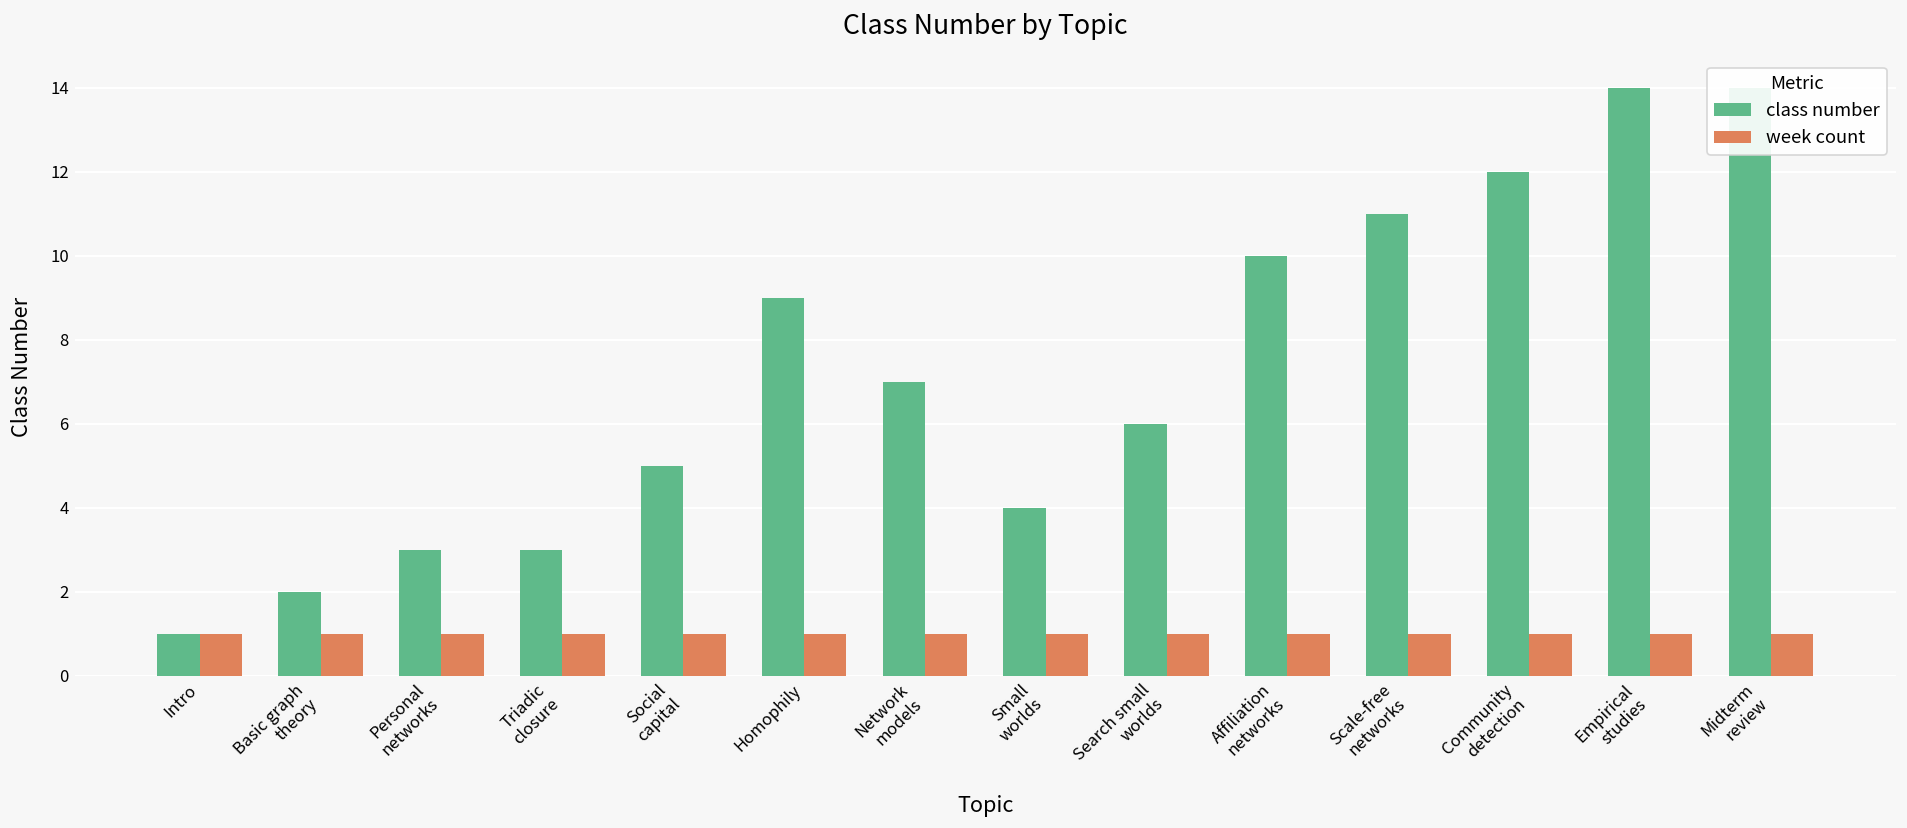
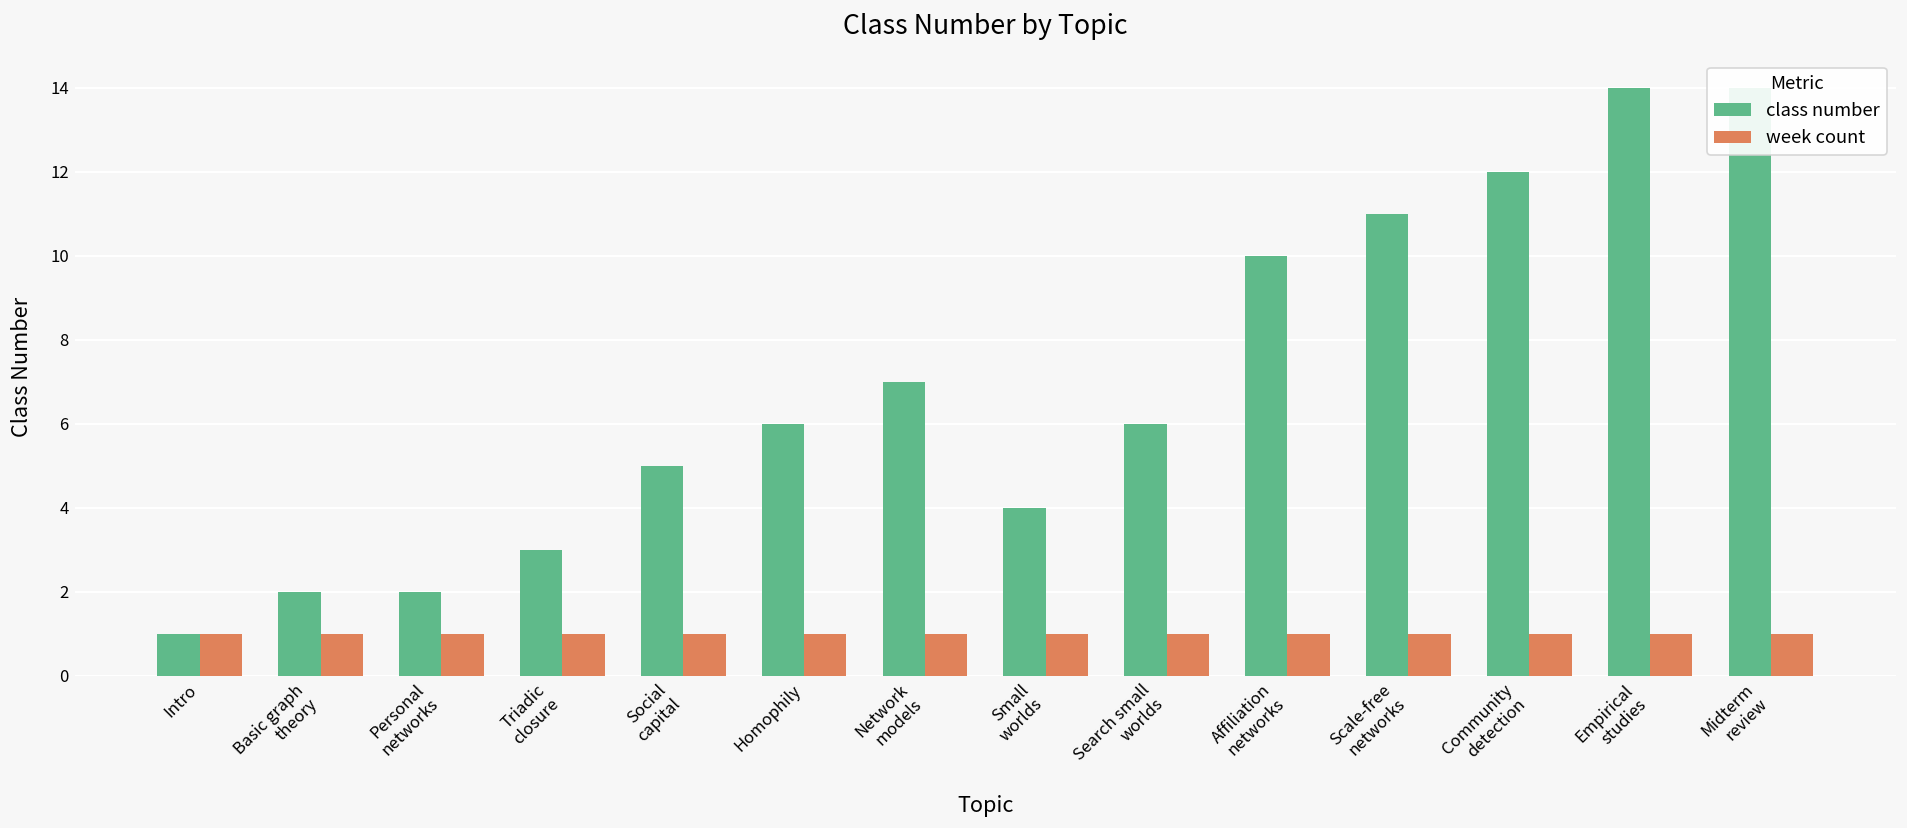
class number, Personal networks: 3 -> 2
class number, Homophily: 9 -> 6
